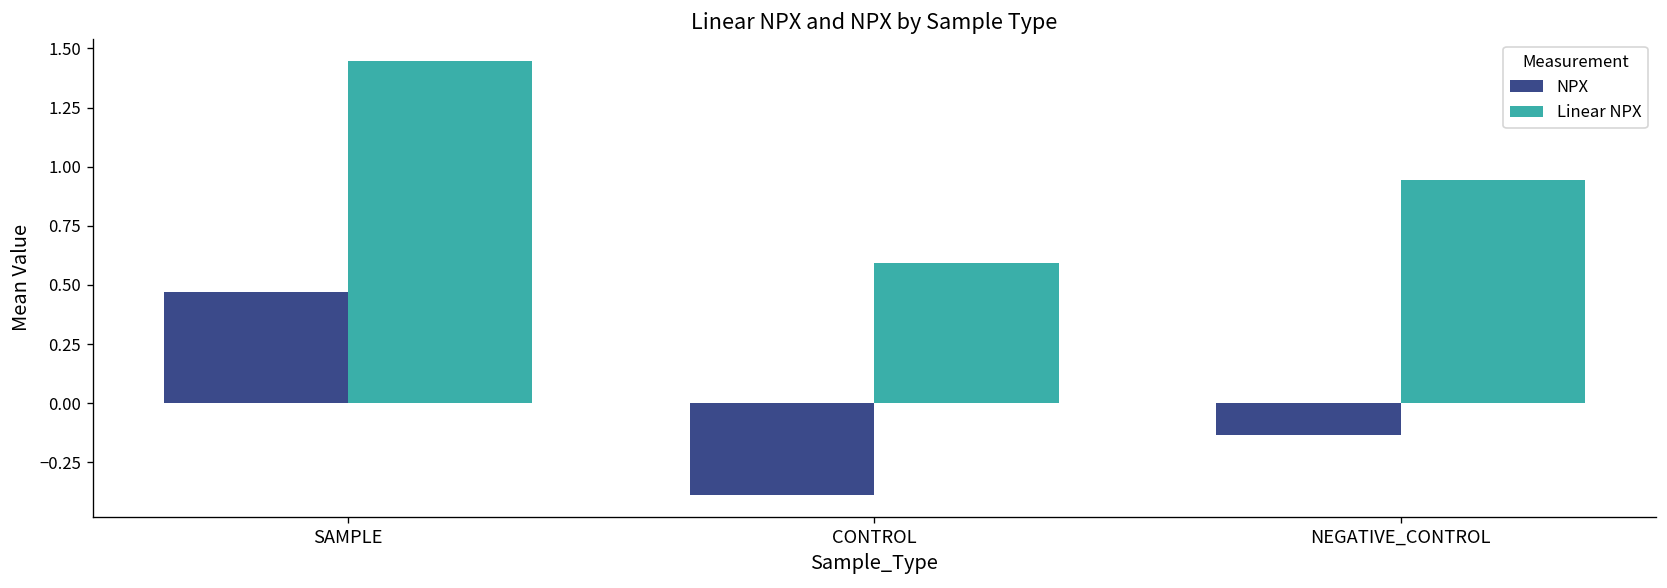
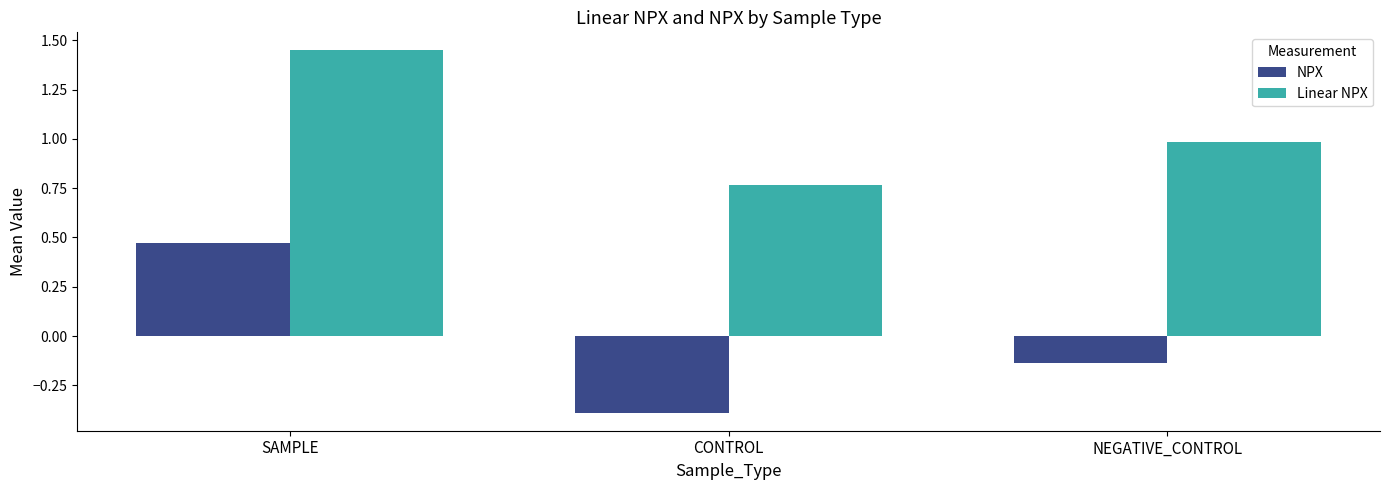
Linear NPX, CONTROL: 0.59 -> 0.77
Linear NPX, NEGATIVE_CONTROL: 0.94 -> 0.99
